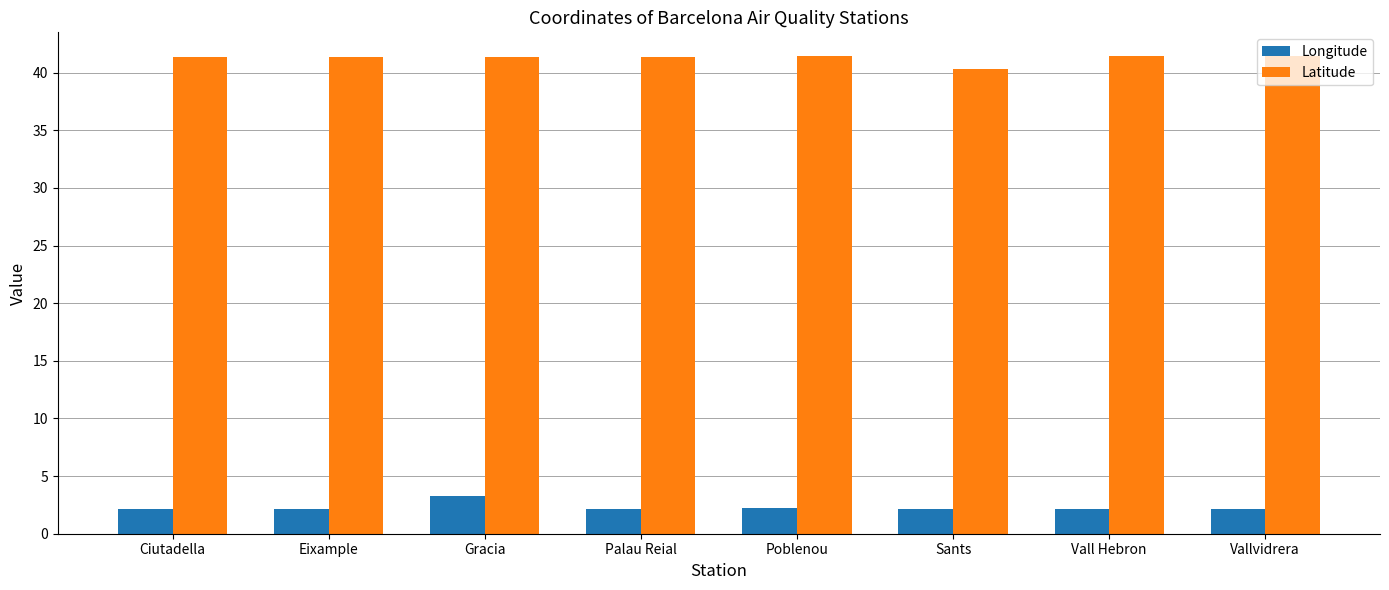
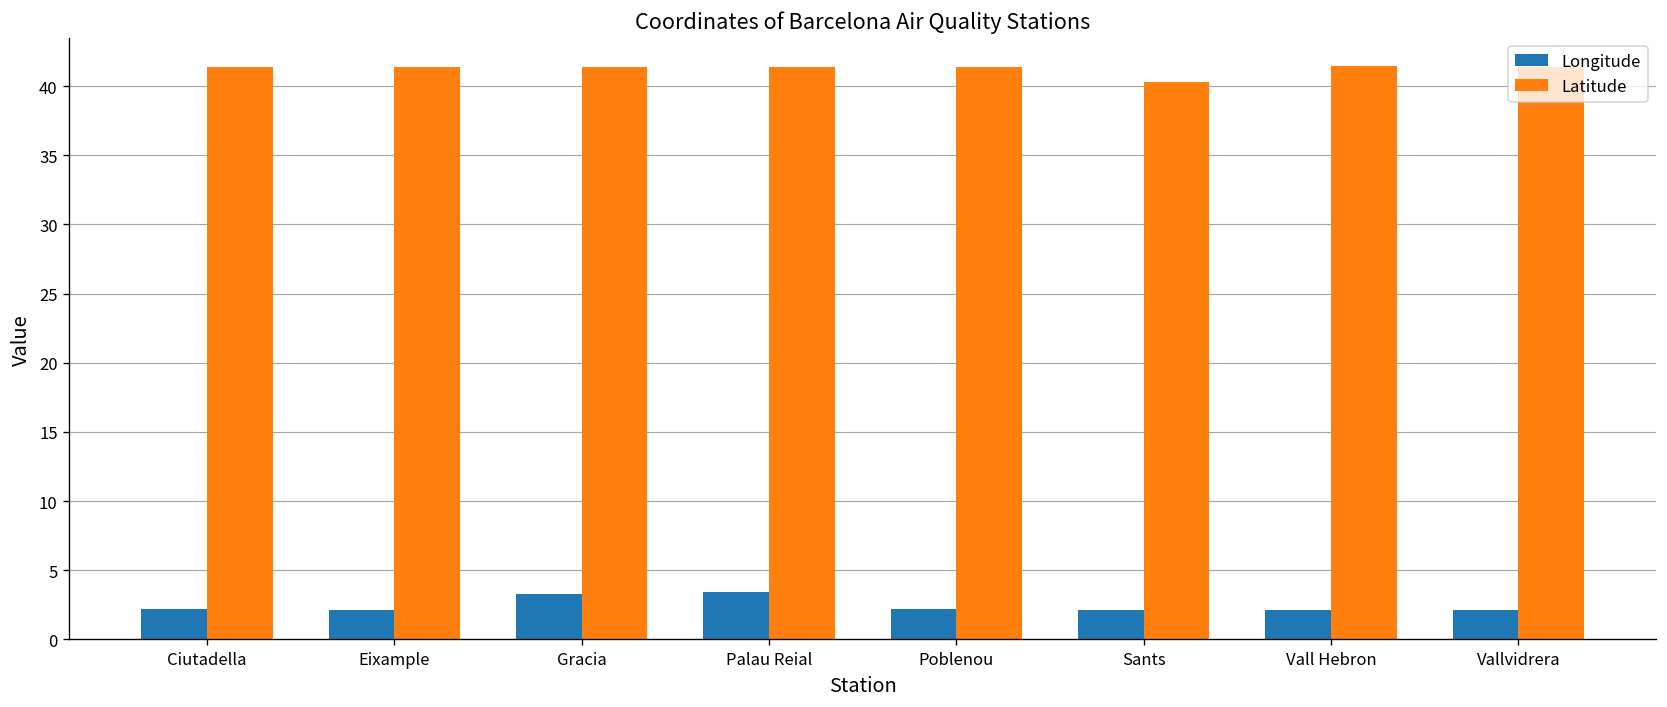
Longitude, Palau Reial: 2.1 -> 3.4
